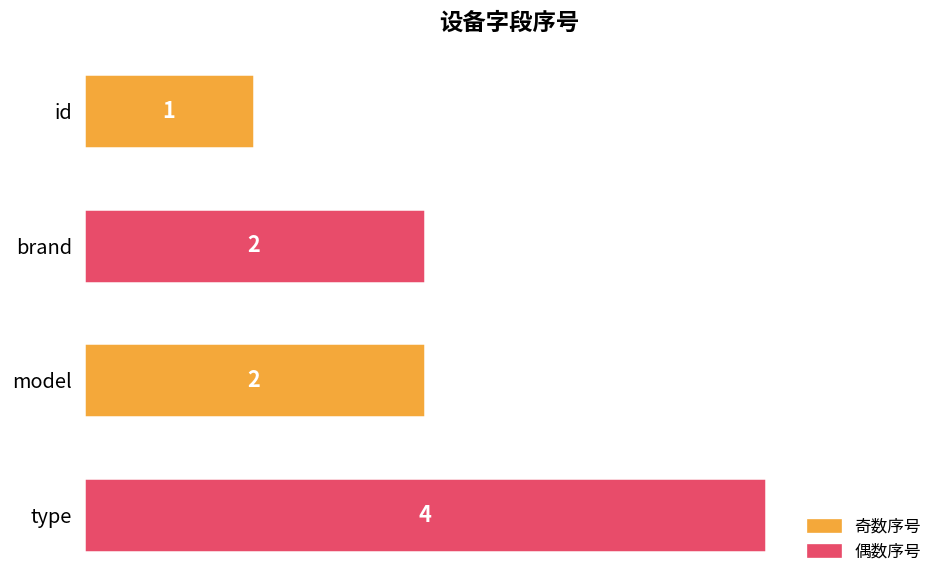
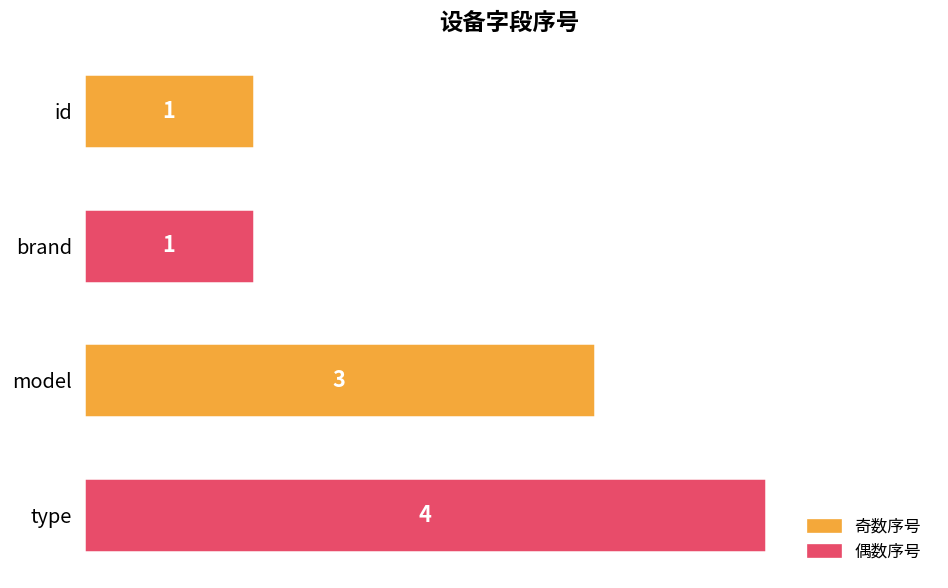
brand: 2 -> 1
model: 2 -> 3
